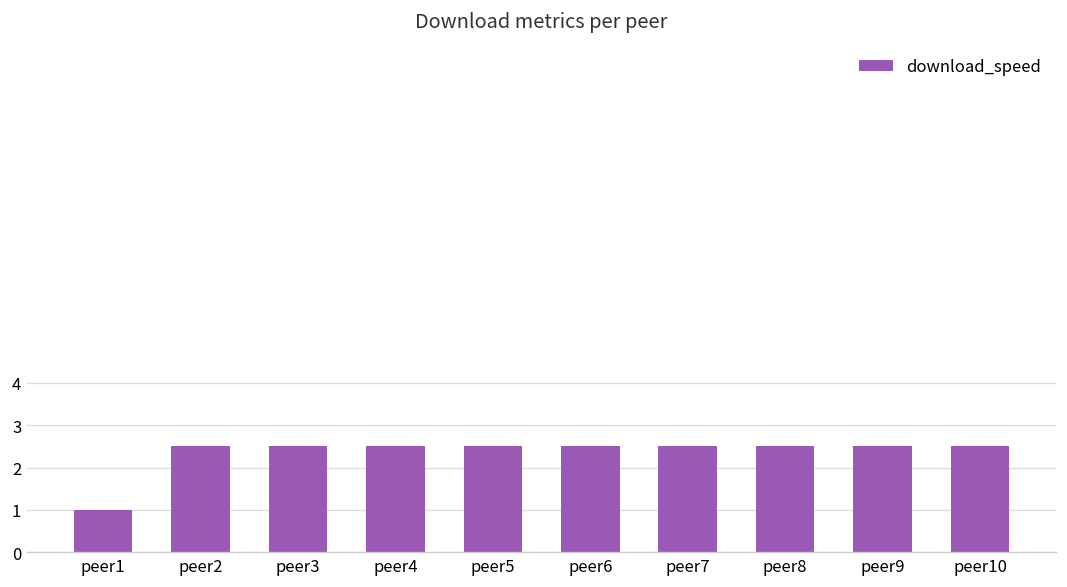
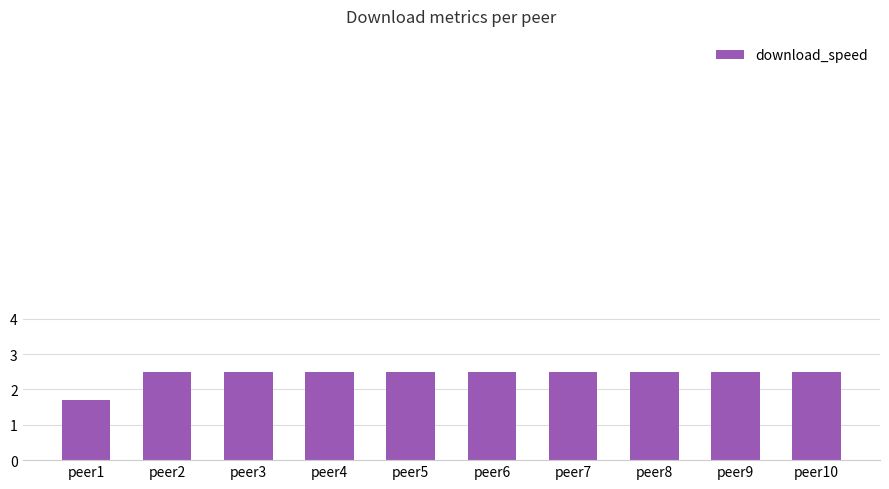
peer1: 1.0 -> 1.7
